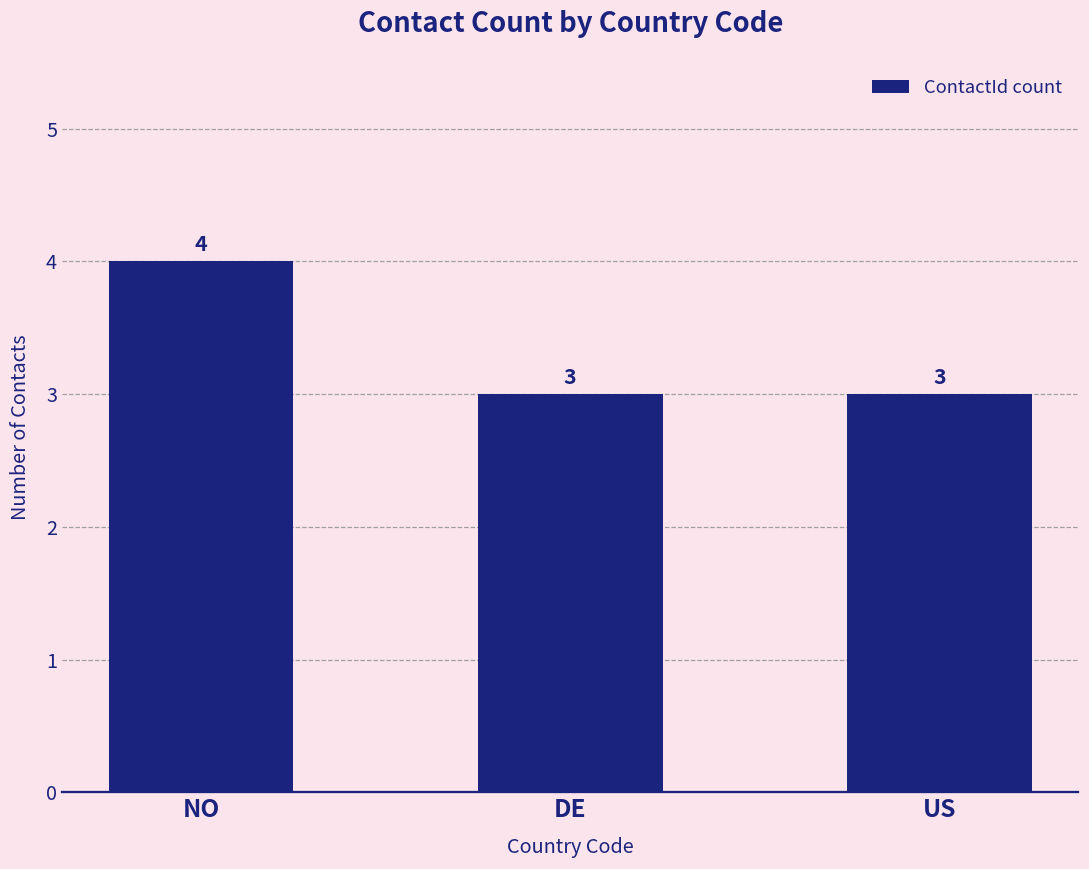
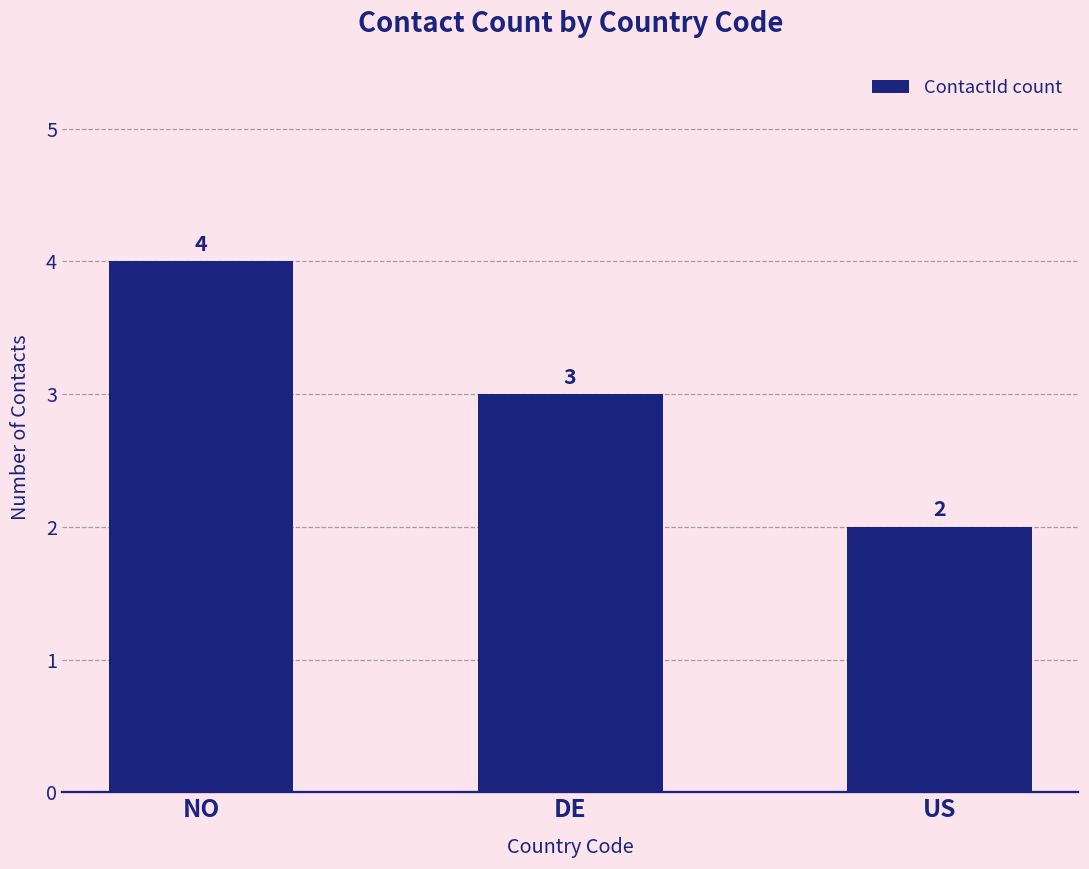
US: 3 -> 2
